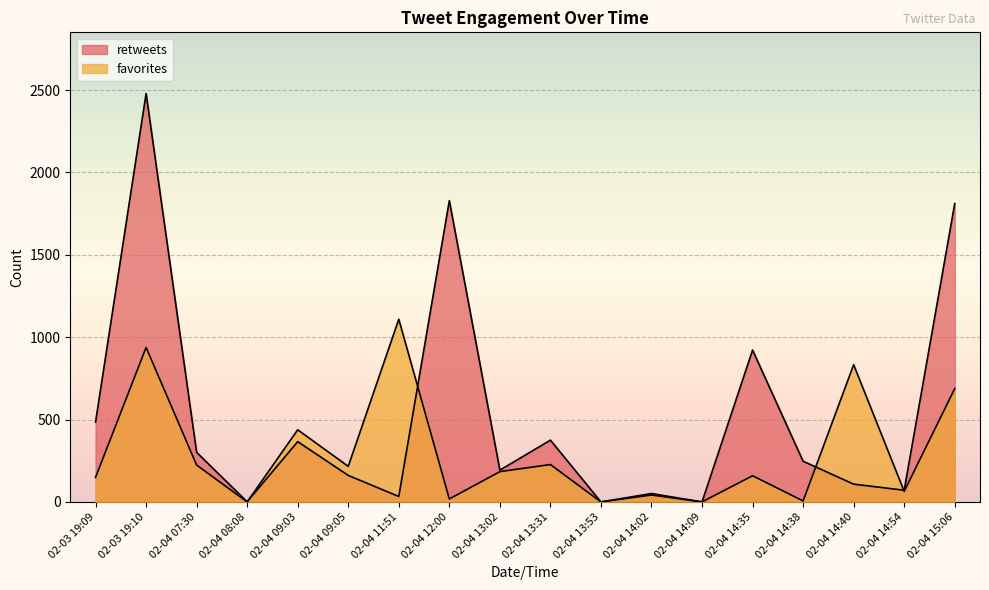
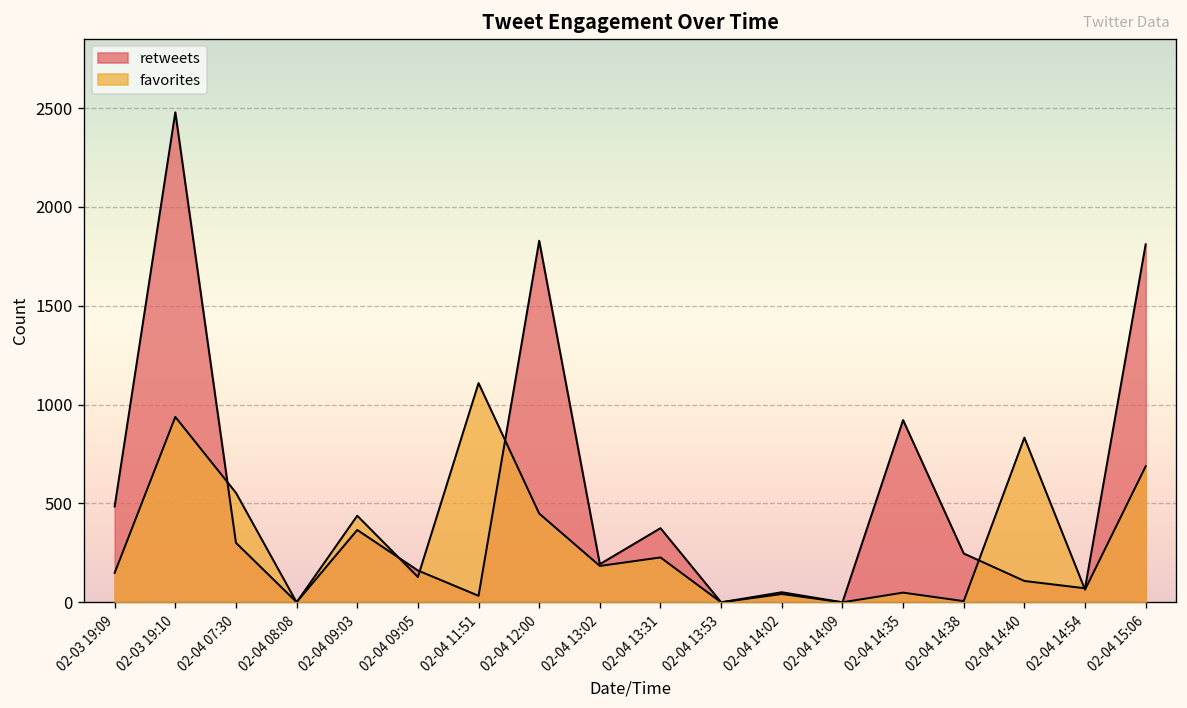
favorites, 02-04 07:30: 220 -> 550
favorites, 02-04 09:05: 220 -> 130
favorites, 02-04 12:00: 20 -> 450
favorites, 02-04 14:35: 160 -> 50
